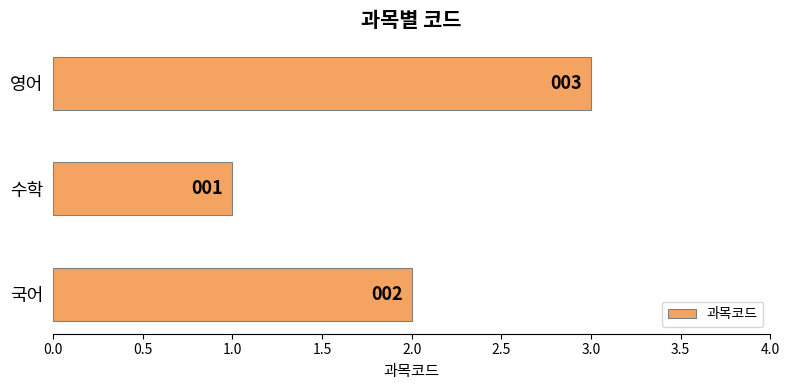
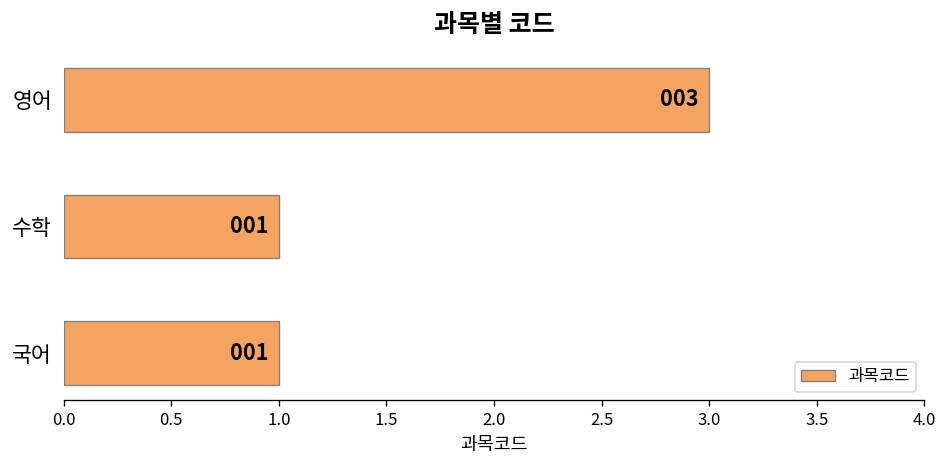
국어: 002 -> 001
